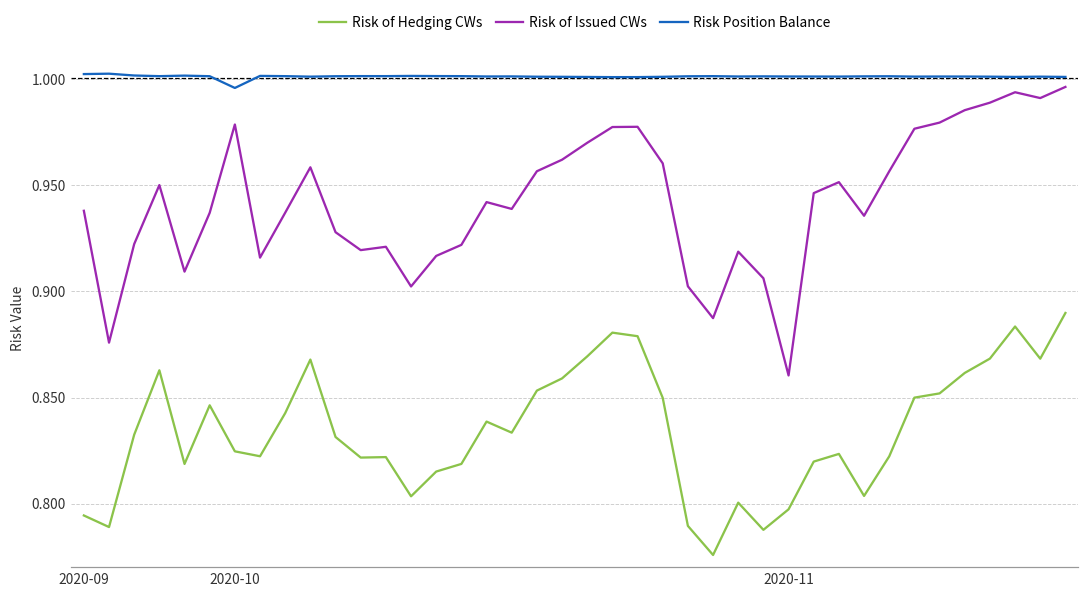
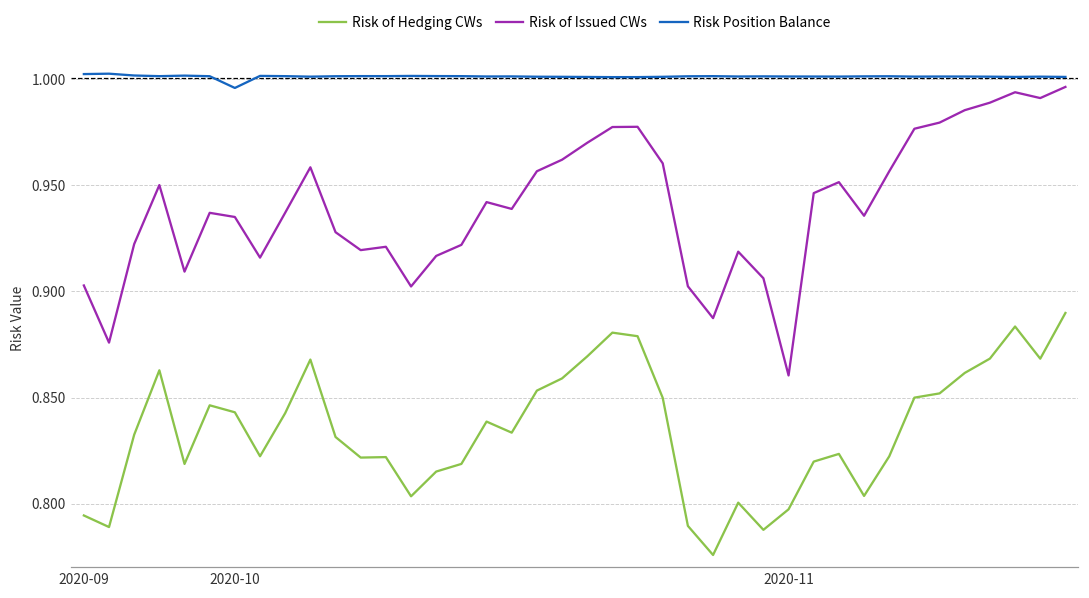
Risk of Issued CWs, 2020-09: 0.938 -> 0.903
Risk of Hedging CWs, 2020-10: 0.825 -> 0.843
Risk of Issued CWs, 2020-10: 0.979 -> 0.935
